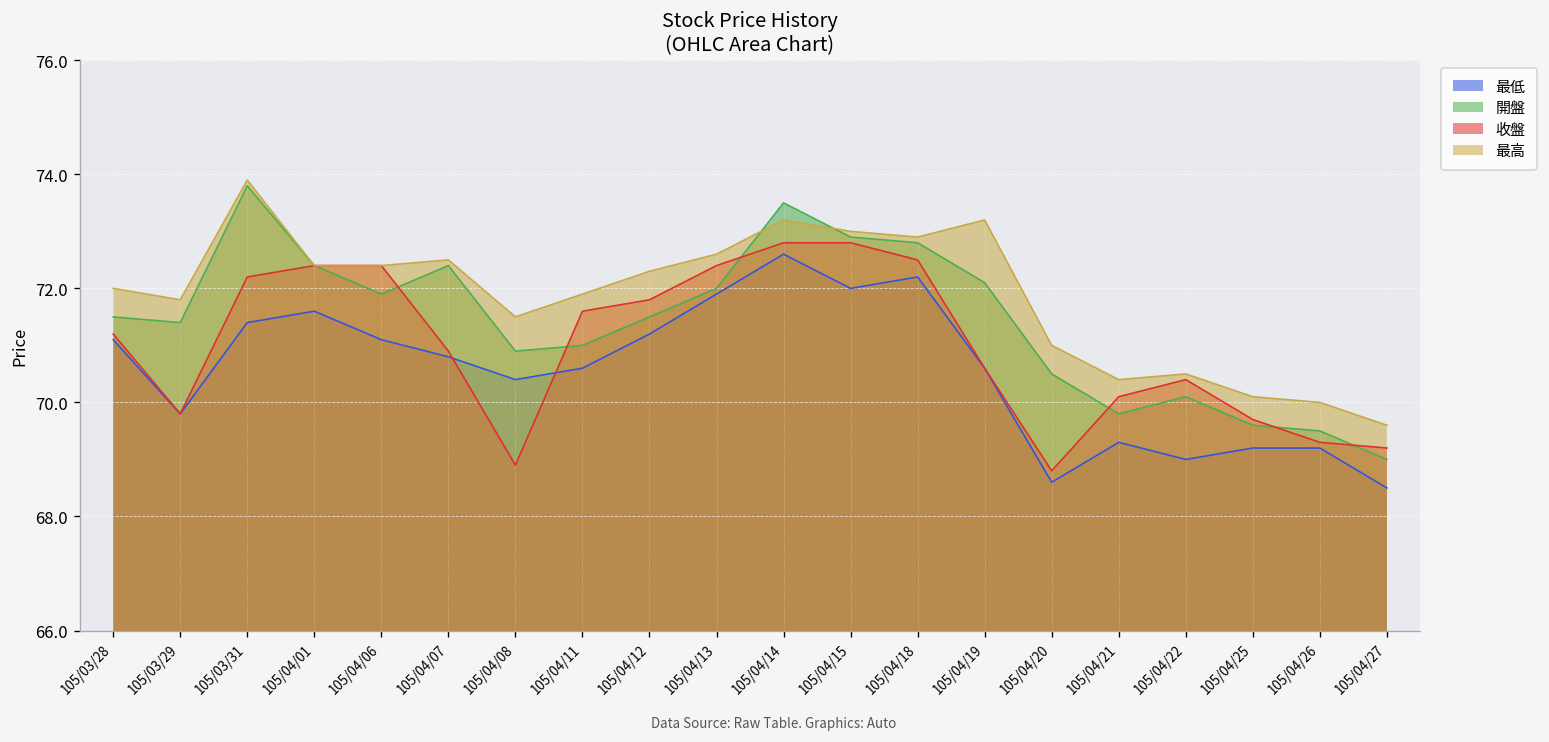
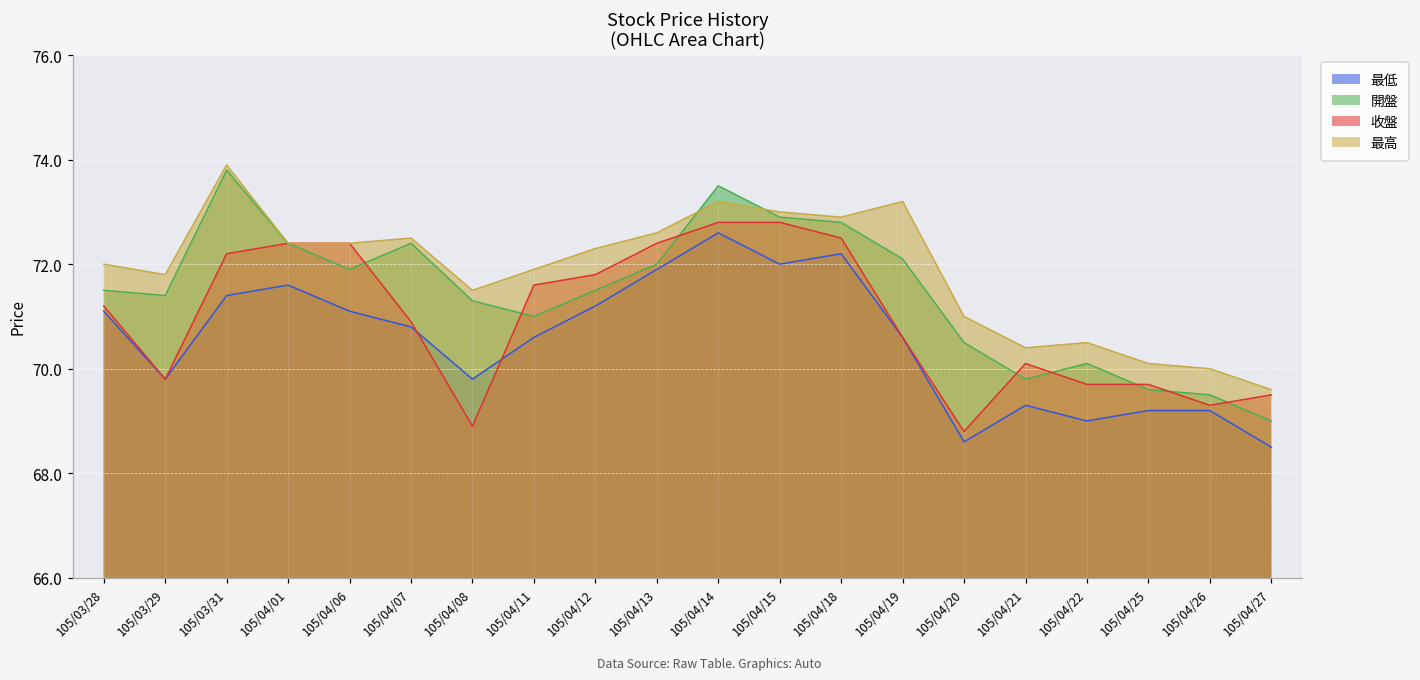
最低, 105/04/08: 70.4 -> 69.8
開盤, 105/04/08: 70.9 -> 71.3
收盤, 105/04/22: 70.4 -> 69.7
收盤, 105/04/27: 69.2 -> 69.5
